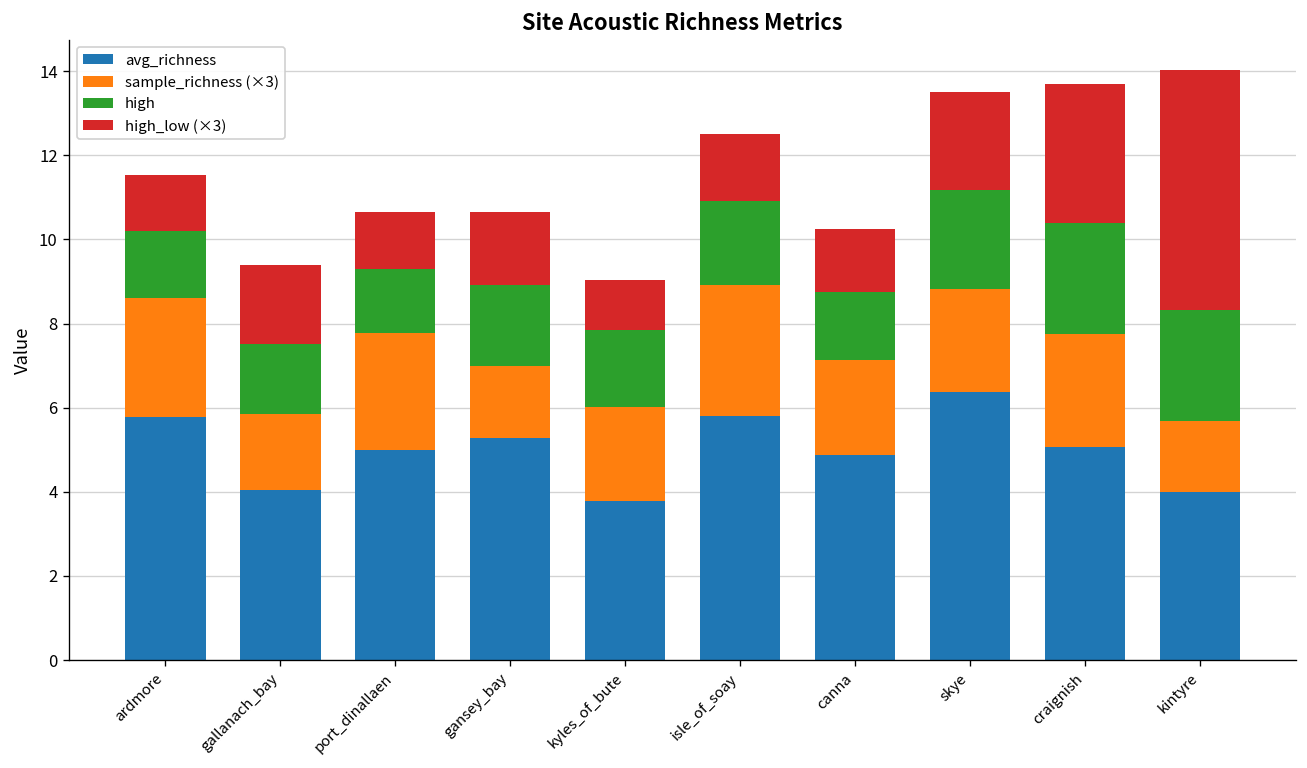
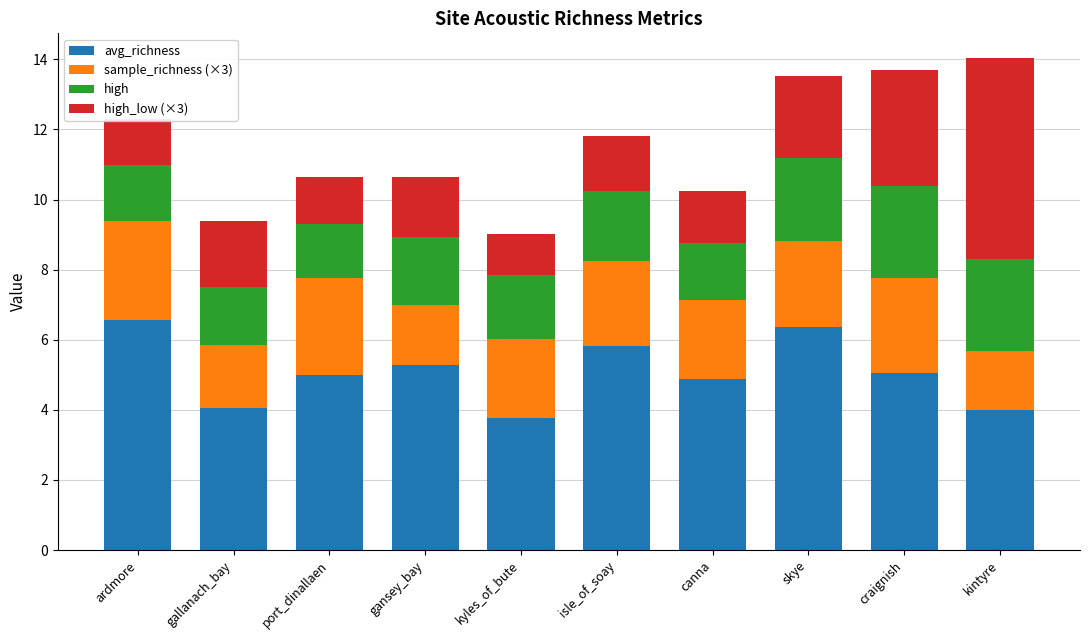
avg_richness, ardmore: 5.8 -> 6.6
sample_richness (×3), isle_of_soay: 3.1 -> 2.4
